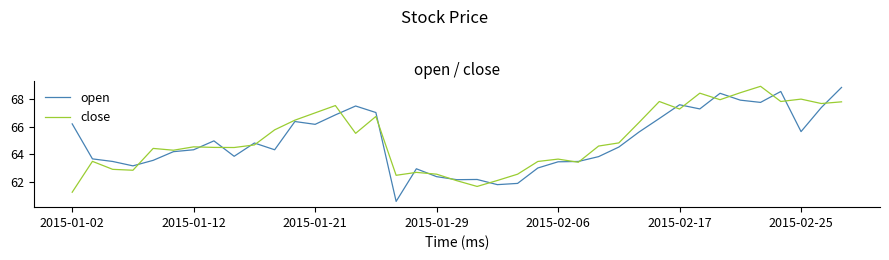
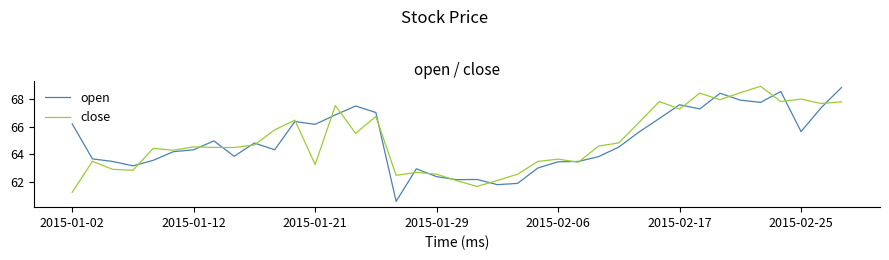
close, 2015-01-21: 67.0 -> 63.3
